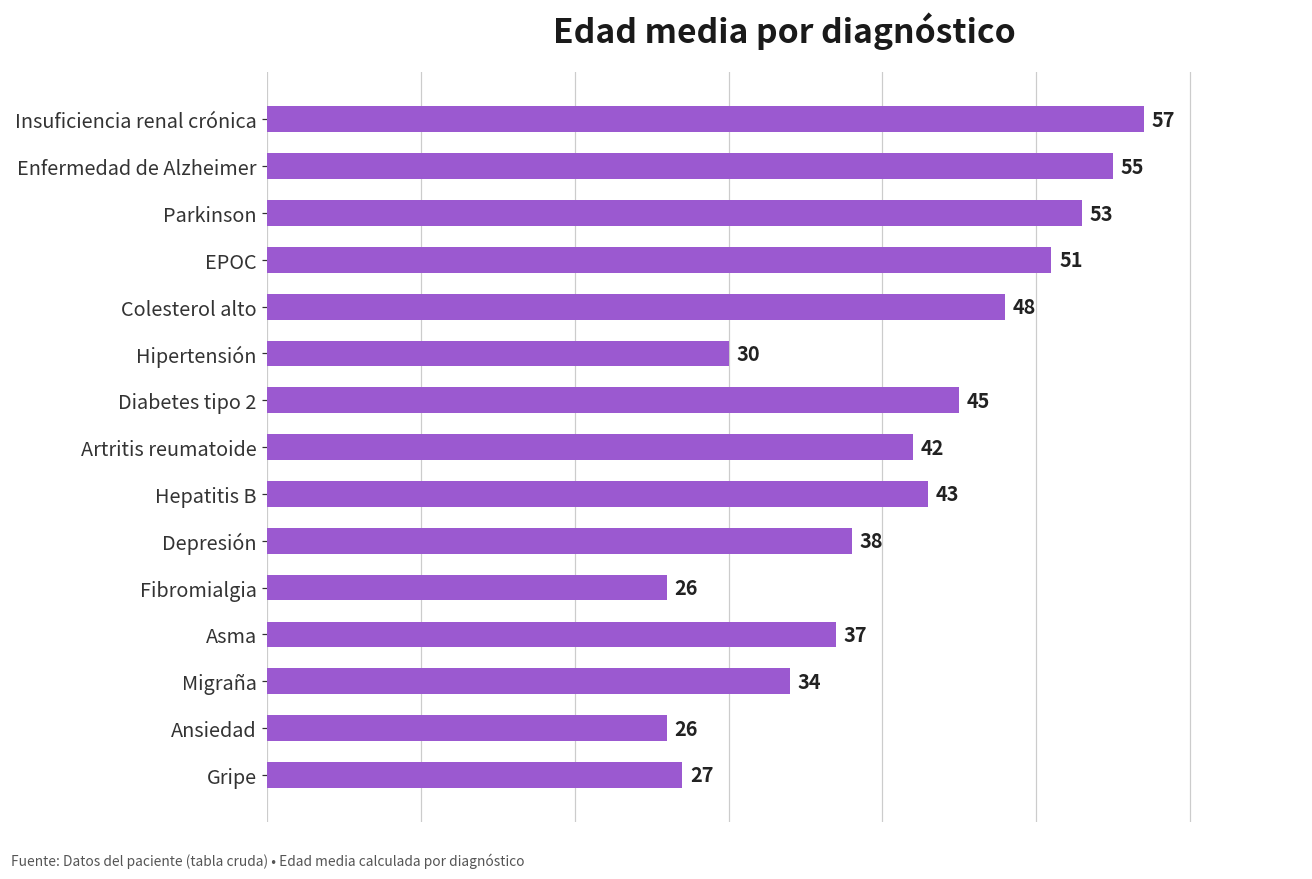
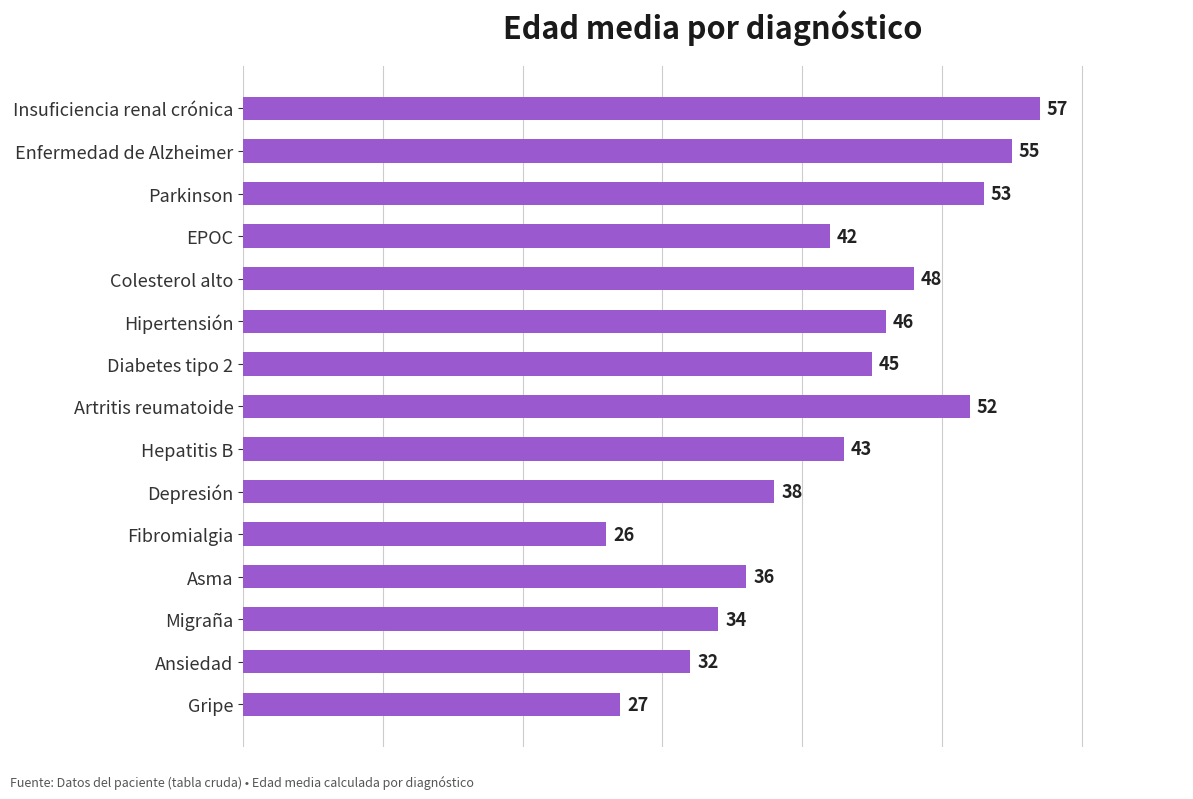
EPOC: 51 -> 42
Hipertensión: 30 -> 46
Artritis reumatoide: 42 -> 52
Asma: 37 -> 36
Ansiedad: 26 -> 32
